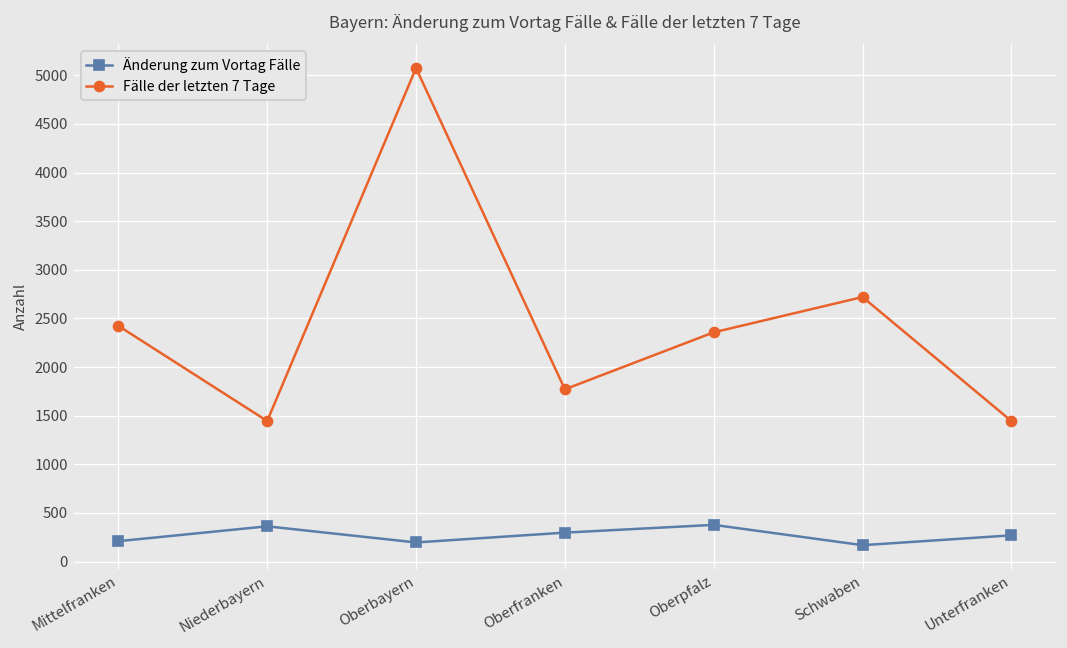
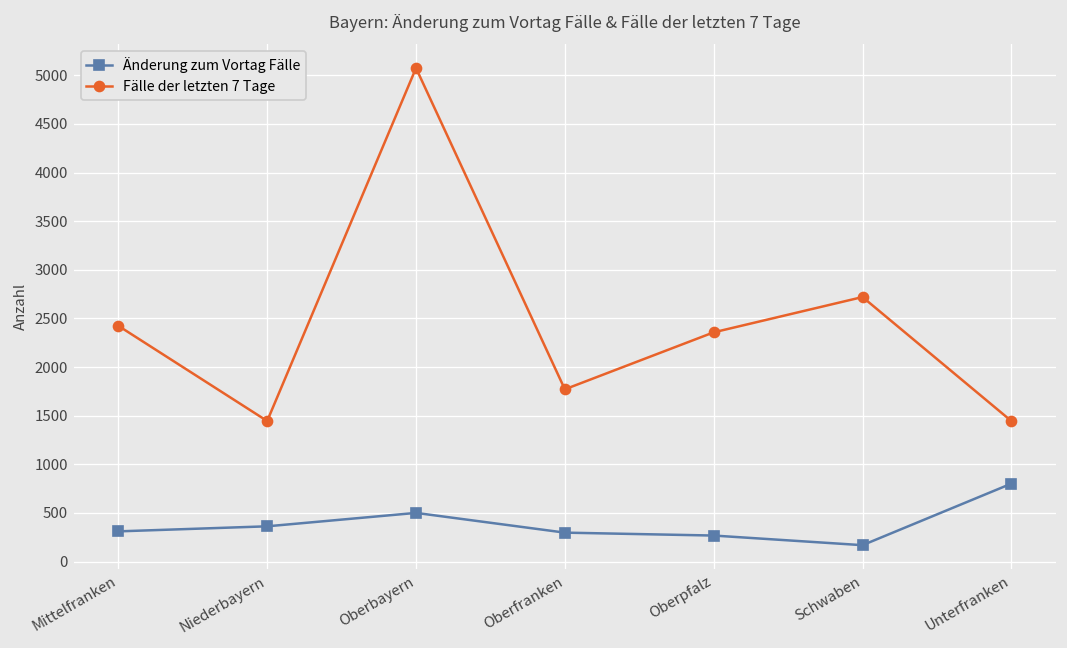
Änderung zum Vortag Fälle, Mittelfranken: 200 -> 300
Änderung zum Vortag Fälle, Oberbayern: 200 -> 500
Änderung zum Vortag Fälle, Oberpfalz: 400 -> 300
Änderung zum Vortag Fälle, Unterfranken: 300 -> 800
